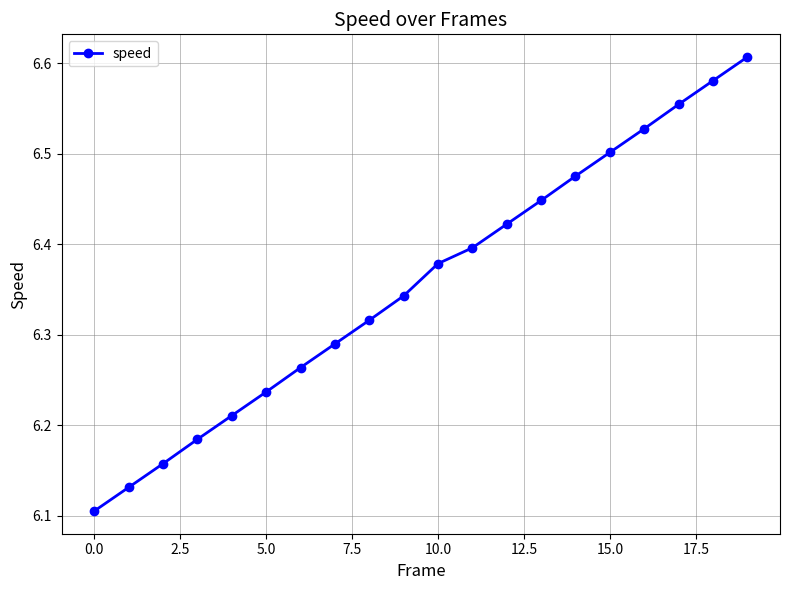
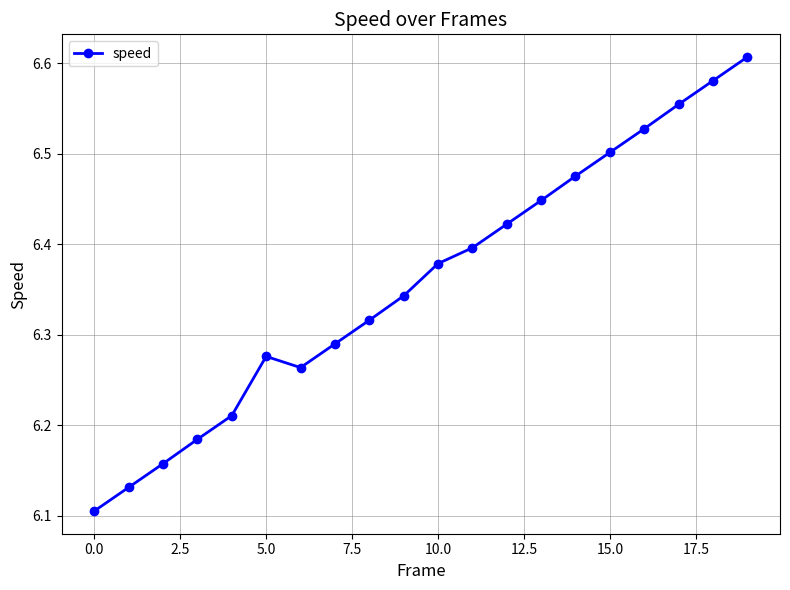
5.0: 6.24 -> 6.28
